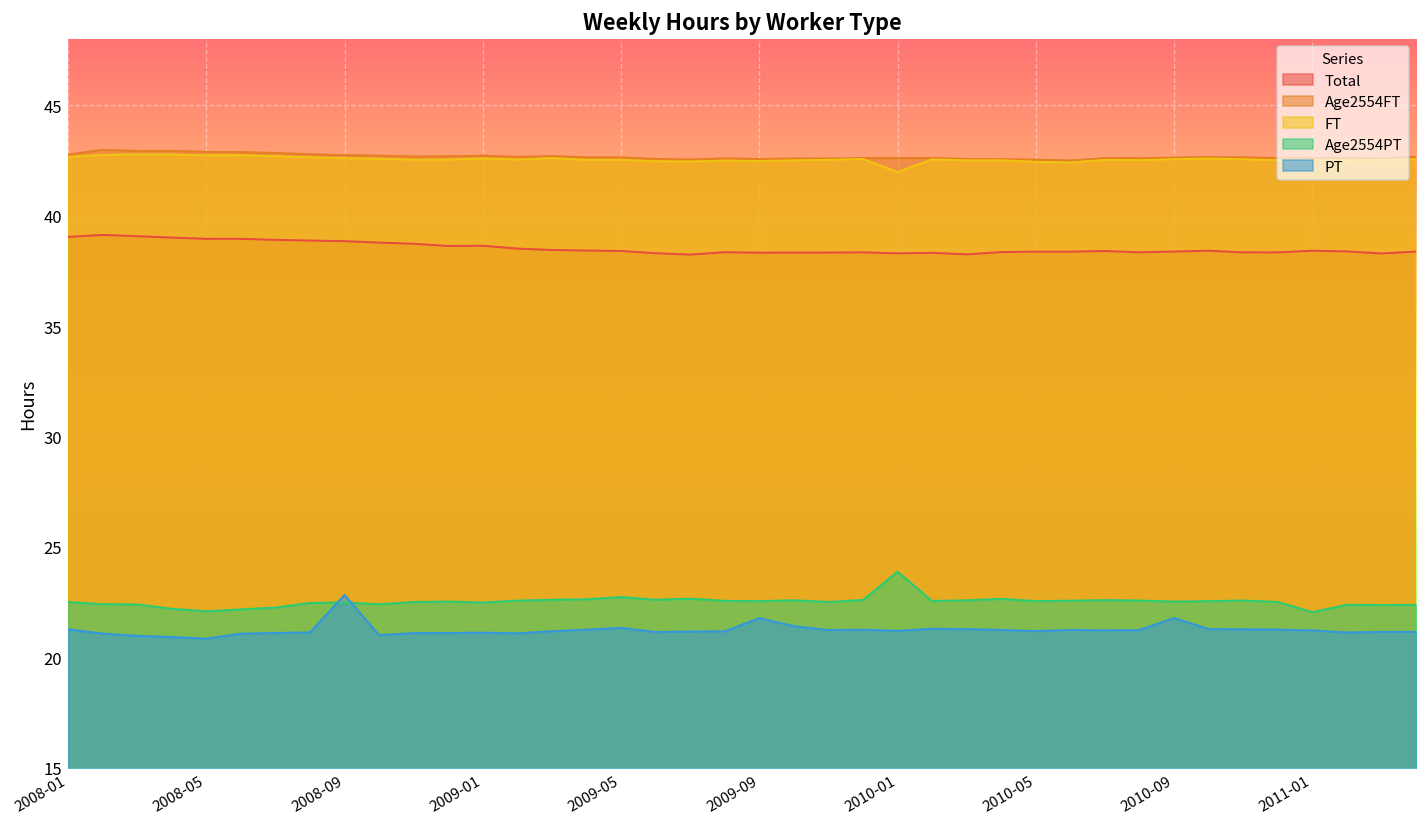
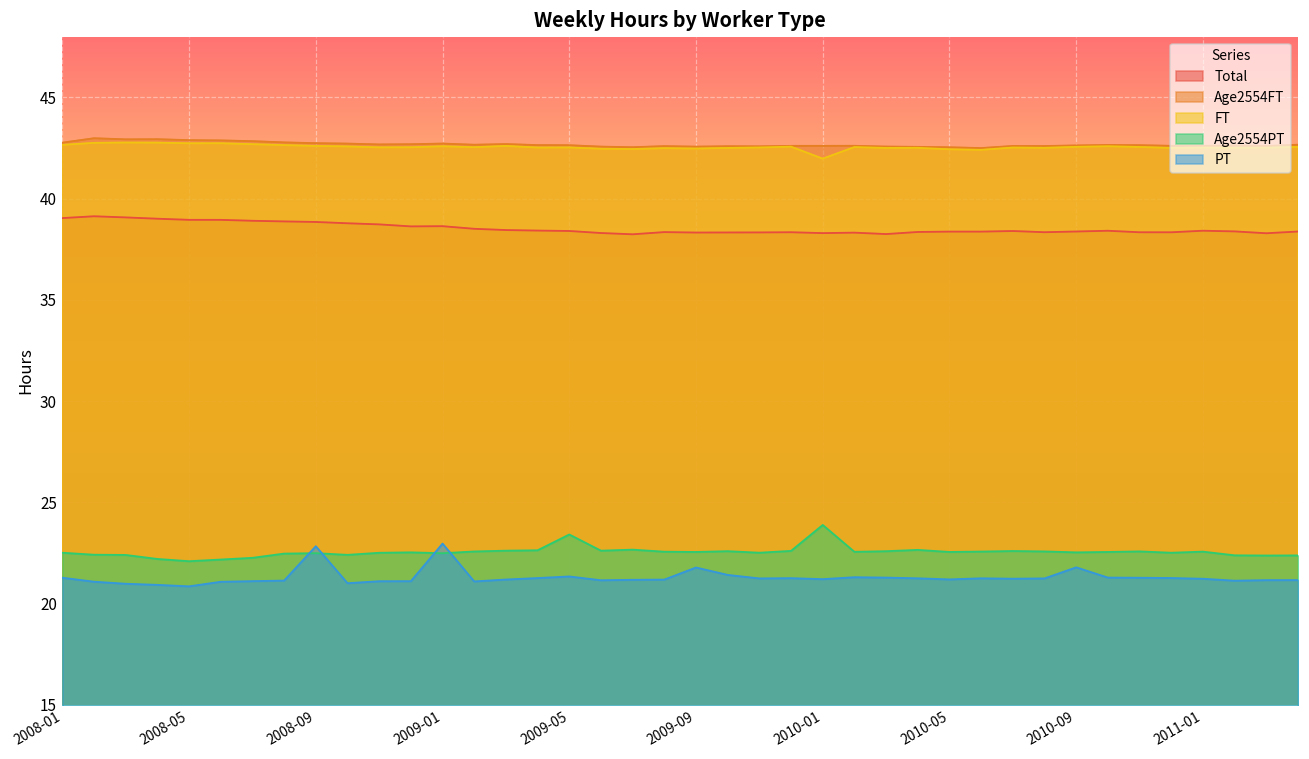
PT, 2009-01: 21.1 -> 23.0
Age2554PT, 2009-05: 22.7 -> 23.4
Age2554PT, 2011-01: 22.0 -> 22.6
